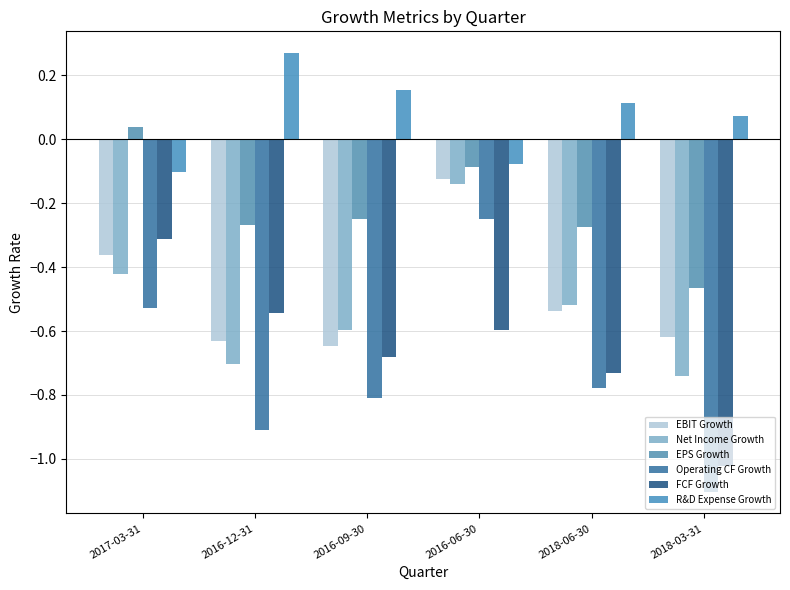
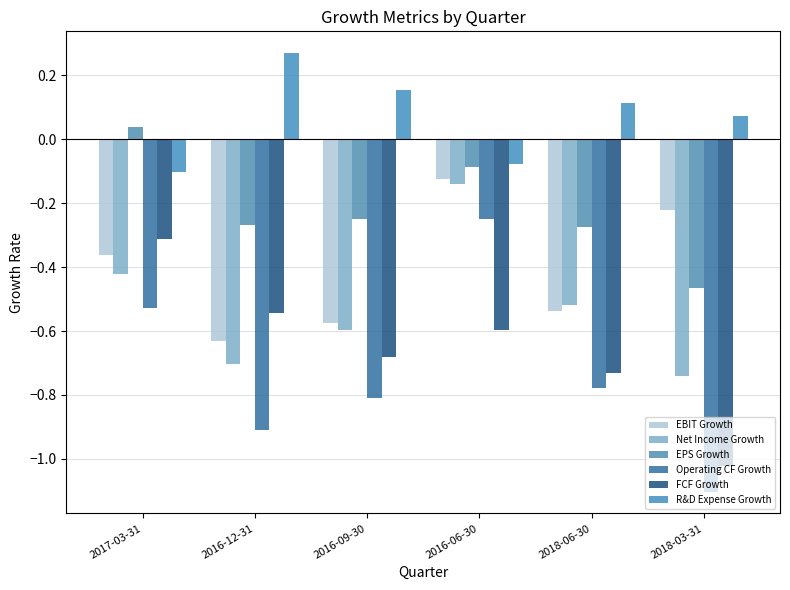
EBIT Growth, 2016-09-30: -0.65 -> -0.58
EBIT Growth, 2018-03-31: -0.62 -> -0.22
